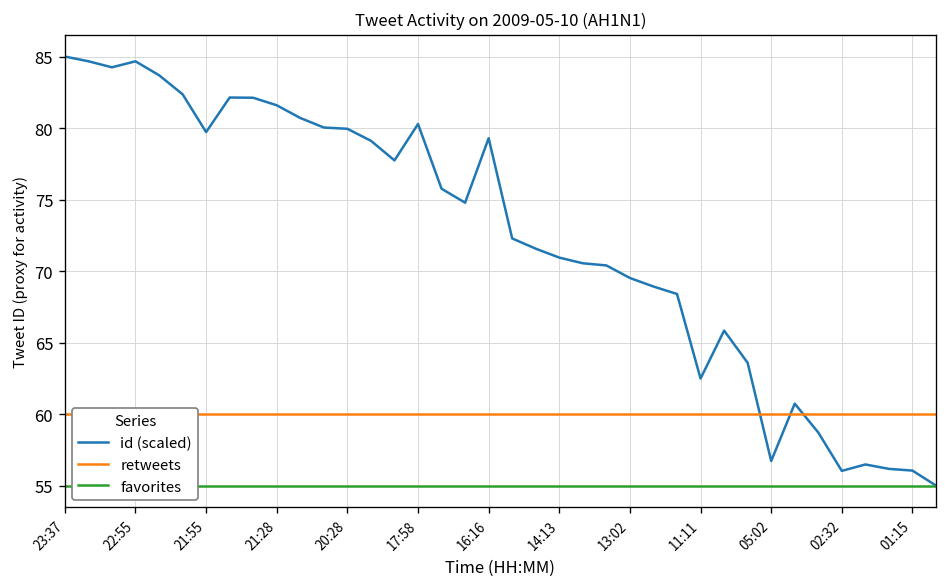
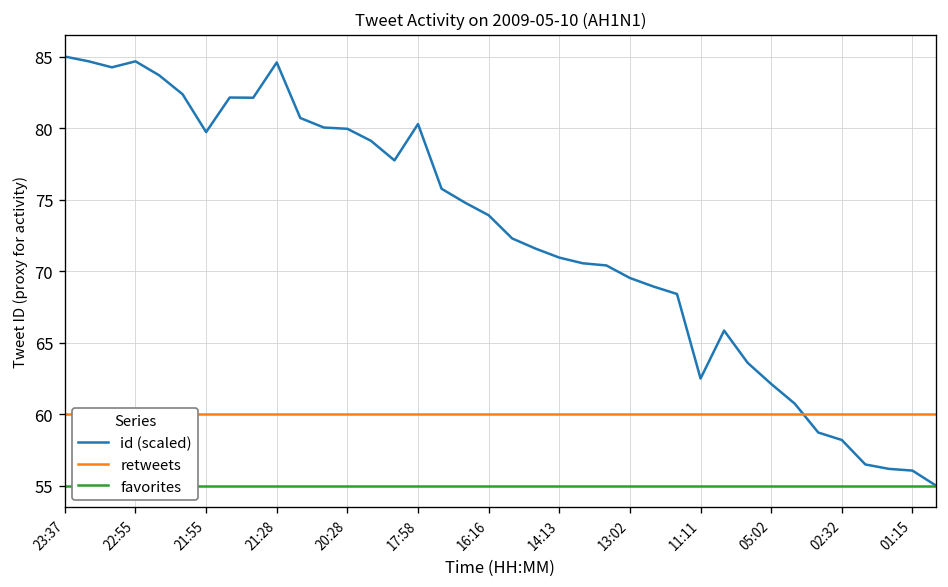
id (scaled), 21:28: 81.6 -> 84.6
id (scaled), 16:16: 79.3 -> 73.9
id (scaled), 05:02: 56.7 -> 62.1
id (scaled), 02:32: 56.0 -> 58.2
